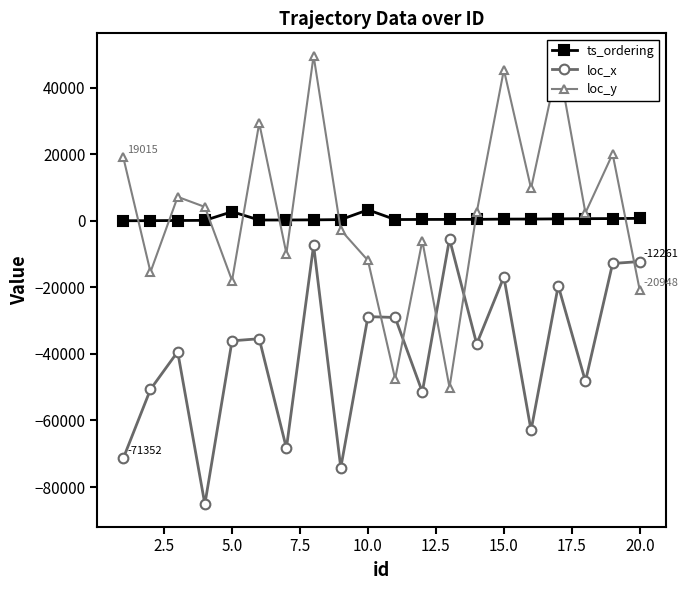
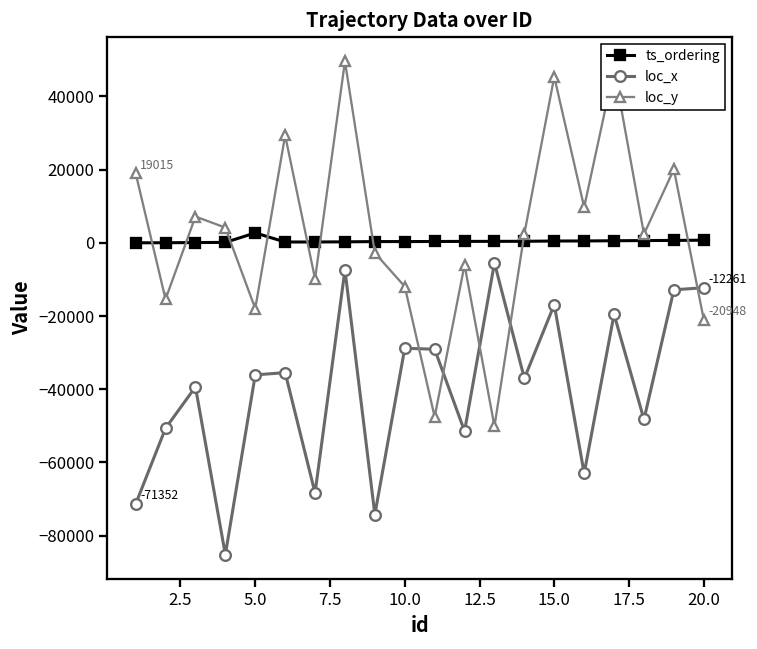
ts_ordering, 10.0: 3000 -> 0
